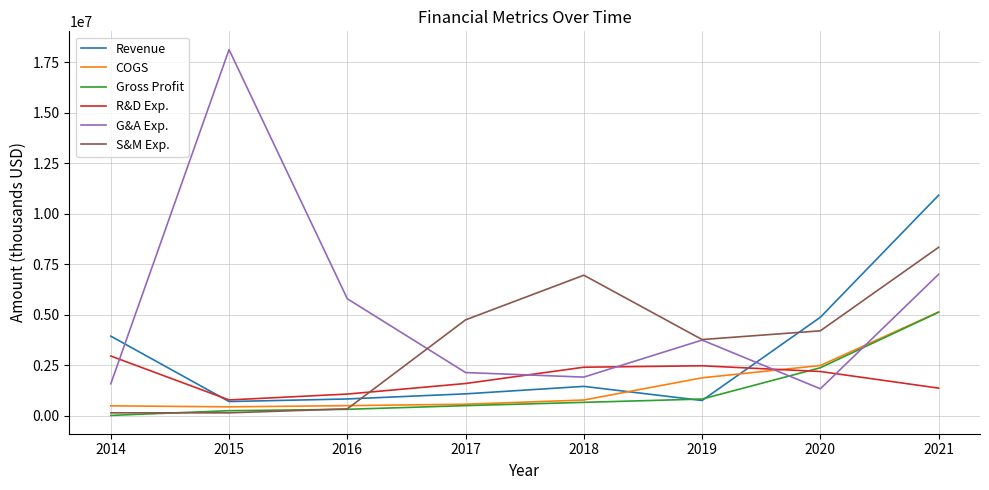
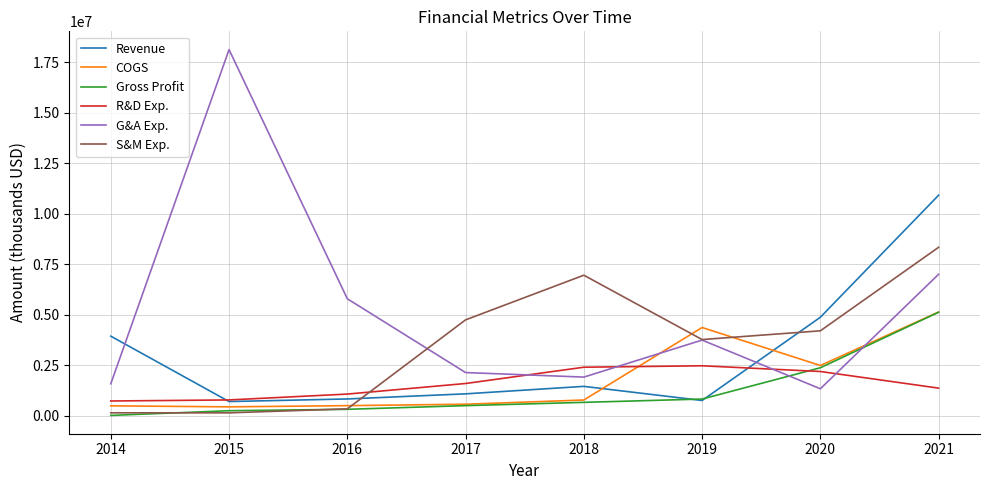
R&D Exp., 2014: 3000000 -> 700000
COGS, 2019: 1900000 -> 4400000
